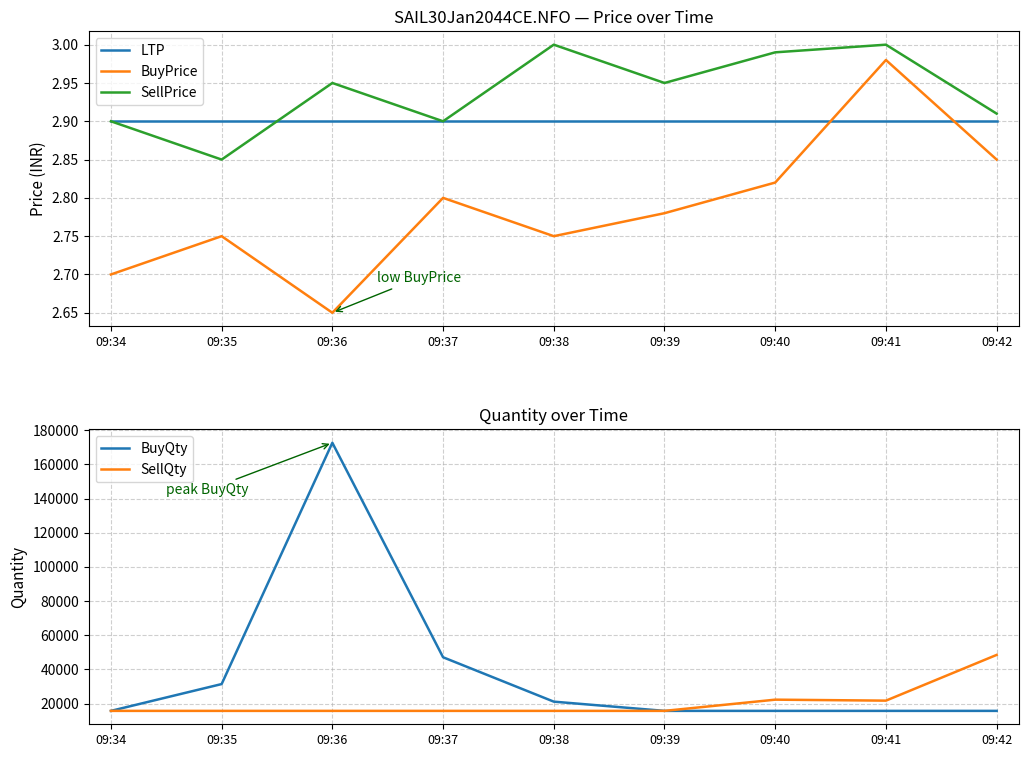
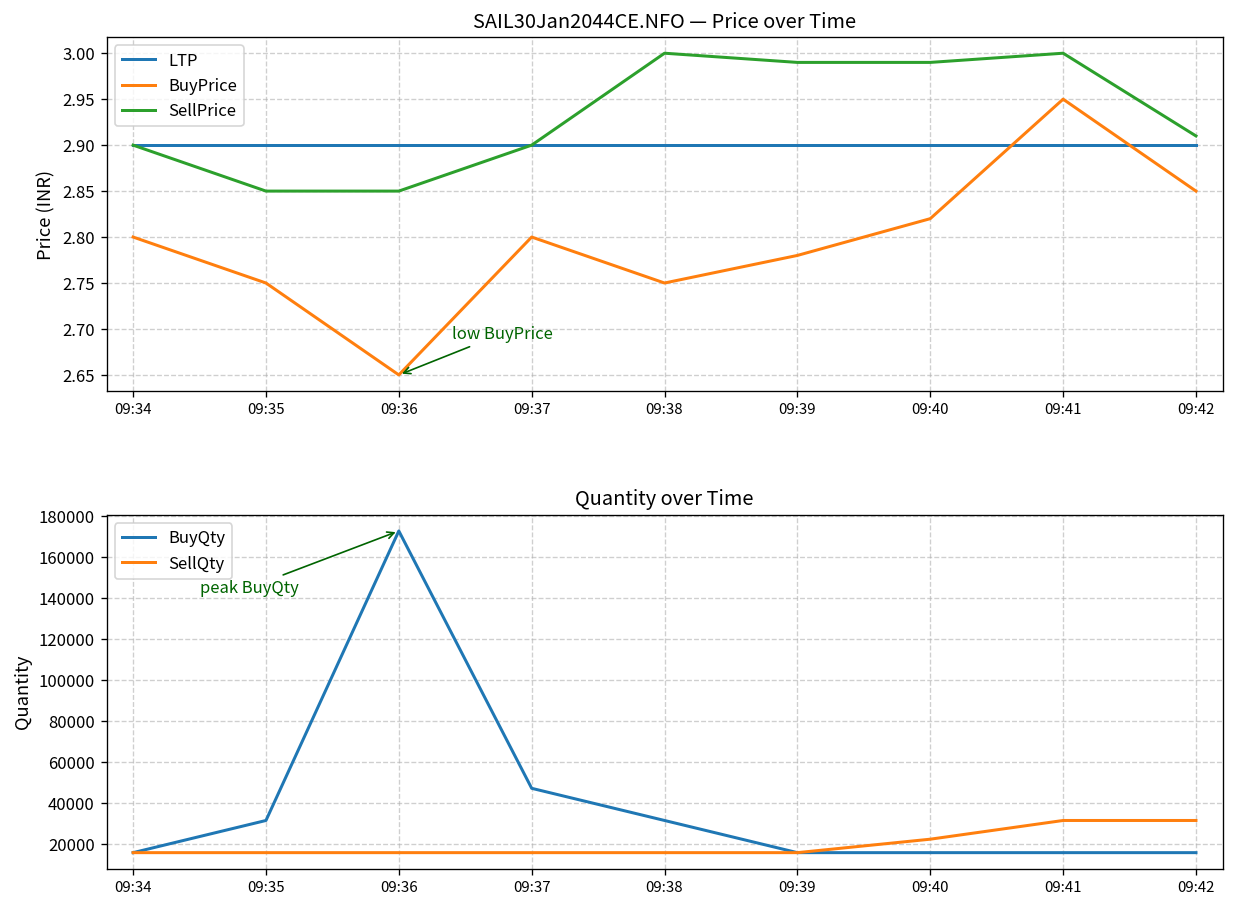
SAIL30Jan2044CE.NFO — Price over Time, BuyPrice, 09:34: 2.7 -> 2.8
SAIL30Jan2044CE.NFO — Price over Time, SellPrice, 09:36: 2.95 -> 2.85
SAIL30Jan2044CE.NFO — Price over Time, SellPrice, 09:39: 2.95 -> 2.99
SAIL30Jan2044CE.NFO — Price over Time, BuyPrice, 09:41: 2.98 -> 2.95
Quantity over Time, BuyQty, 09:38: 21000 -> 31000
Quantity over Time, SellQty, 09:41: 22000 -> 31000
Quantity over Time, SellQty, 09:42: 48000 -> 31000
